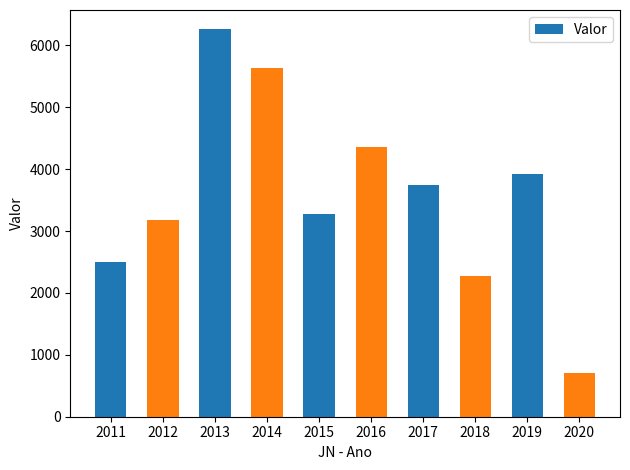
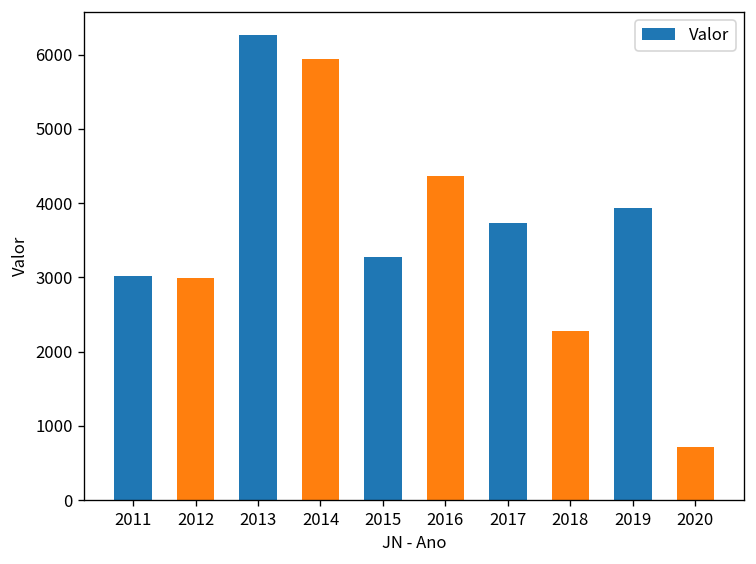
2011: 2500 -> 3000
2012: 3200 -> 3000
2014: 5600 -> 5900
